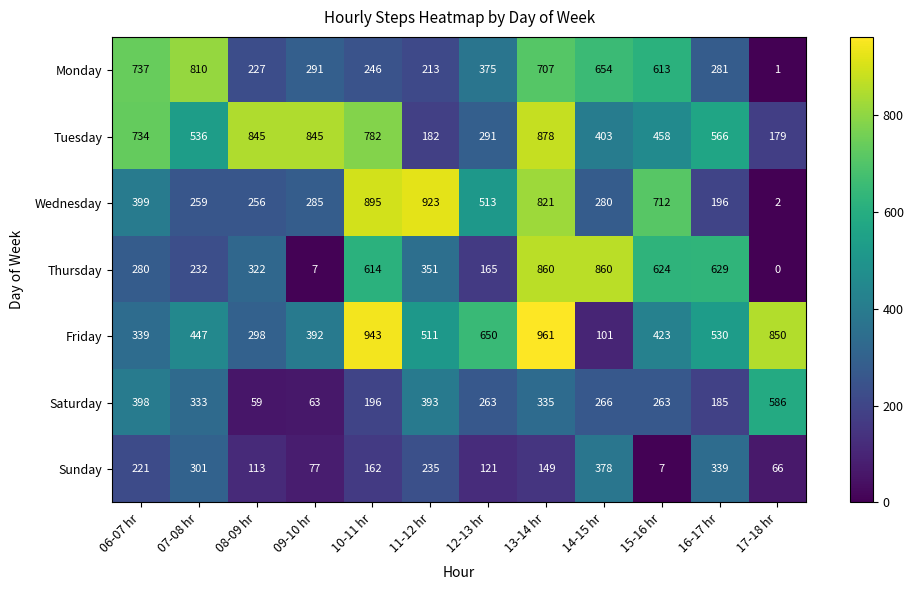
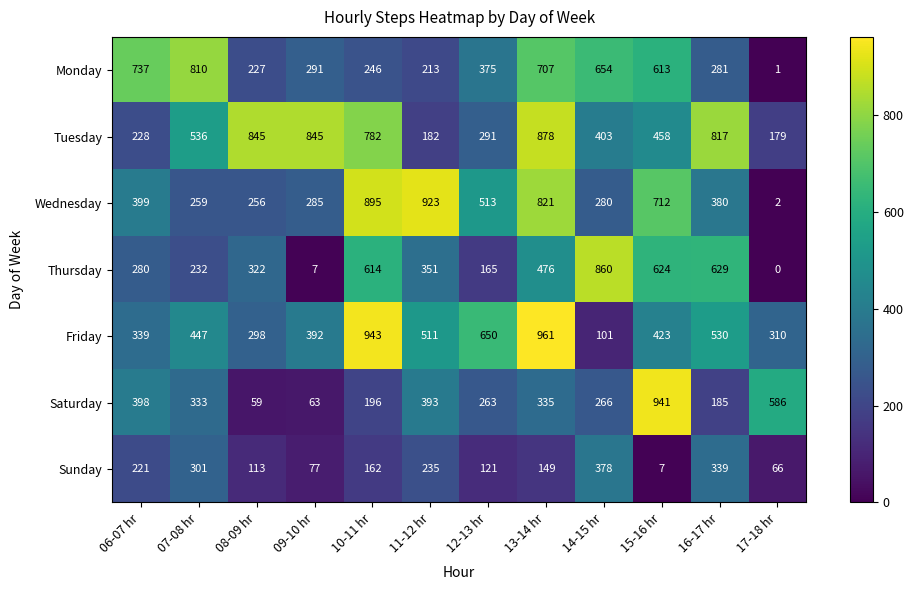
Tuesday, 06-07 hr: 734 -> 228
Tuesday, 16-17 hr: 566 -> 817
Wednesday, 16-17 hr: 196 -> 380
Thursday, 13-14 hr: 860 -> 476
Friday, 17-18 hr: 850 -> 310
Saturday, 15-16 hr: 263 -> 941
